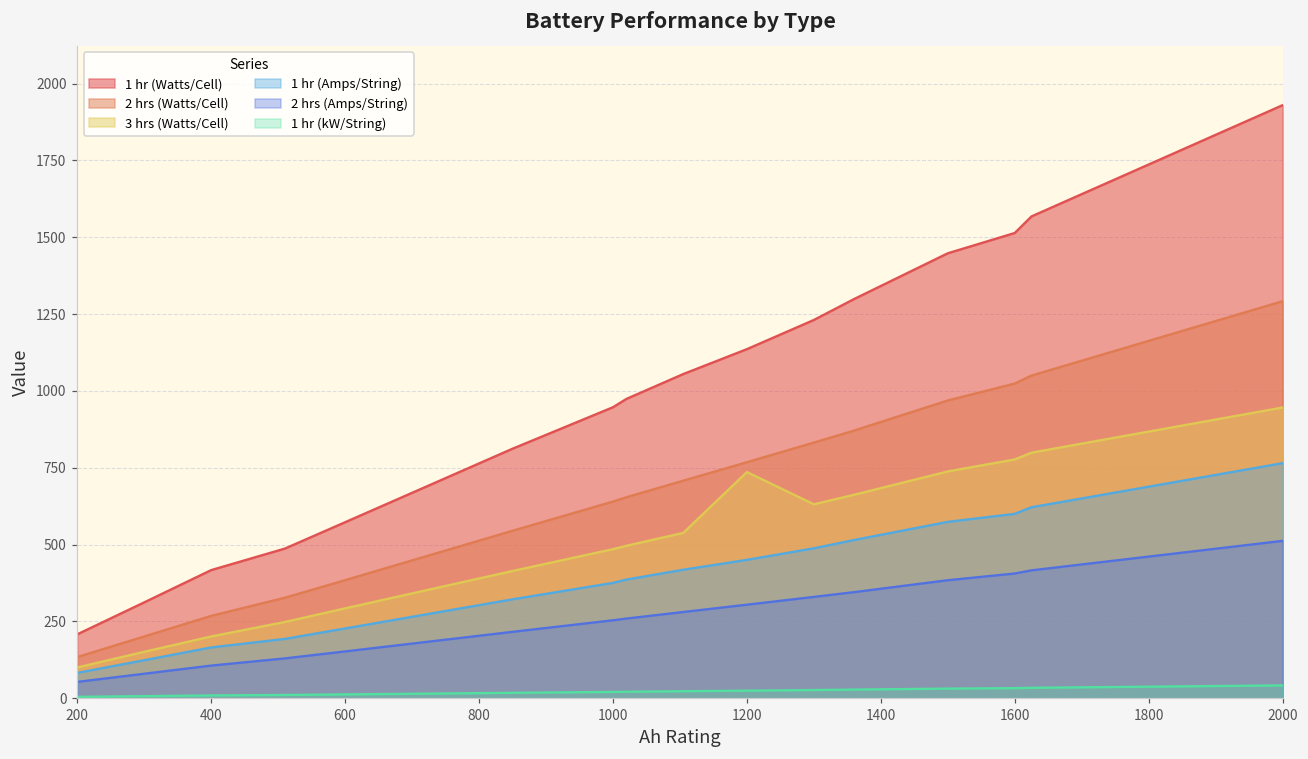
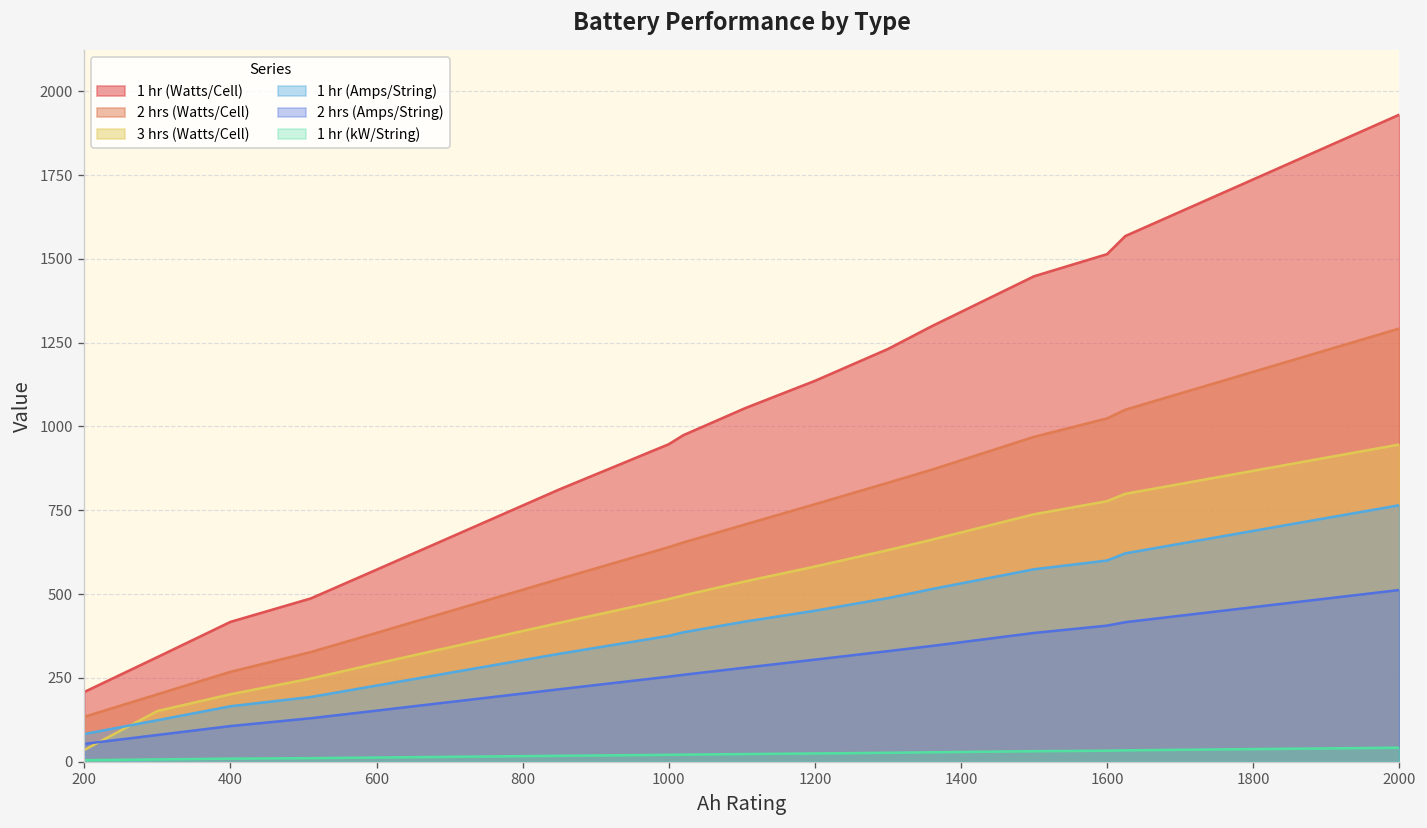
3 hrs (Watts/Cell), 200: 100 -> 40
3 hrs (Watts/Cell), 1200: 740 -> 580
